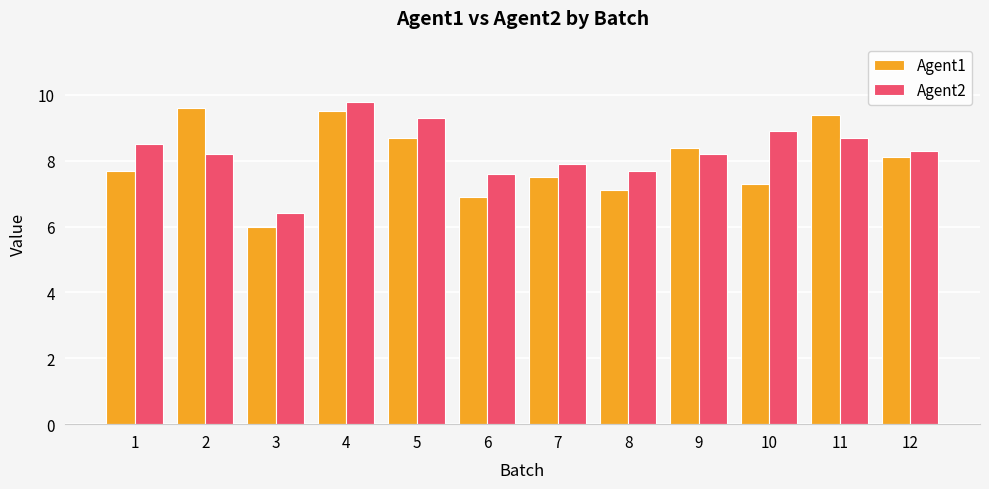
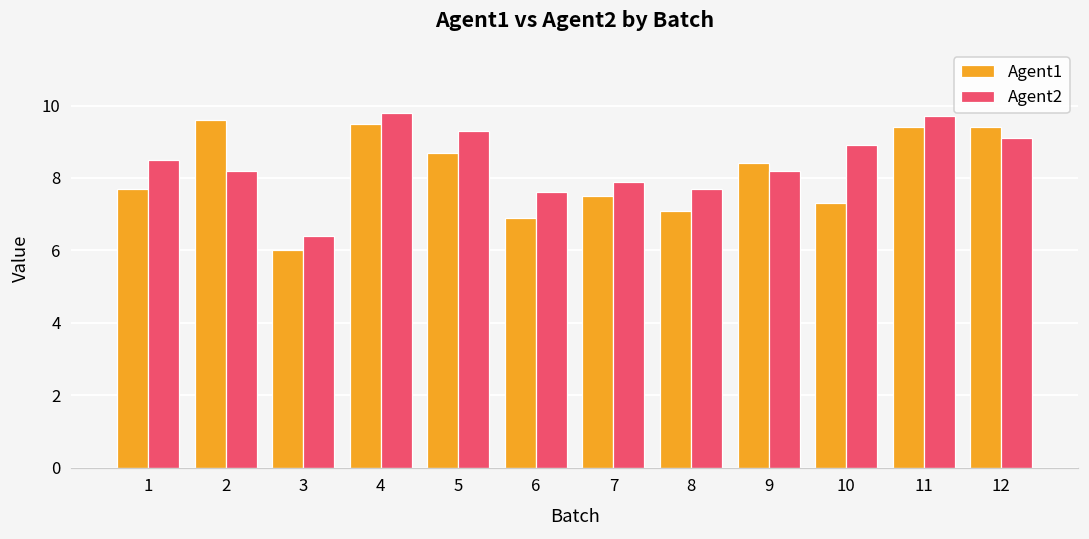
Agent2, 11: 8.7 -> 9.7
Agent1, 12: 8.1 -> 9.4
Agent2, 12: 8.3 -> 9.1
